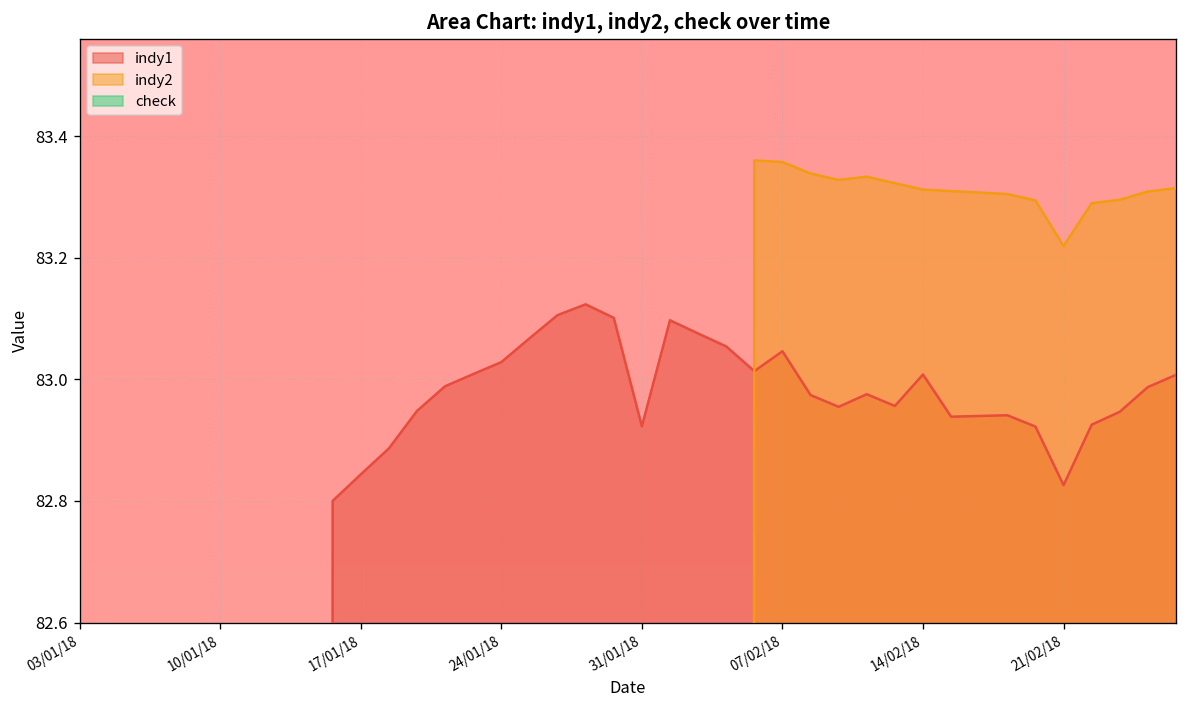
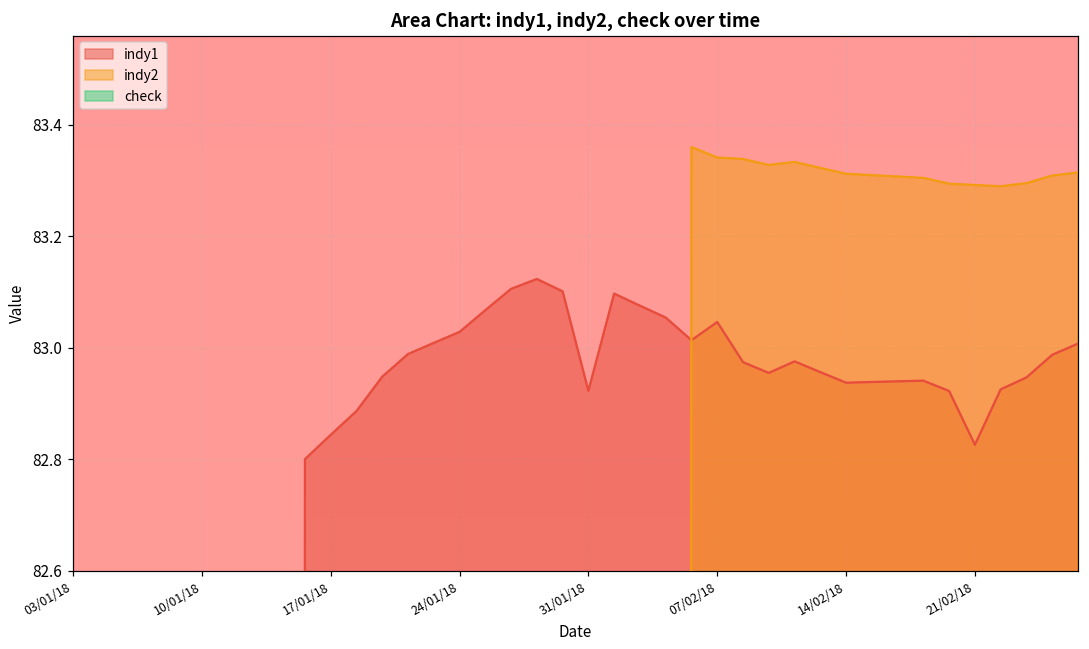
indy2, 07/02/18: 83.36 -> 83.34
indy1, 14/02/18: 83.01 -> 82.94
indy2, 21/02/18: 83.22 -> 83.29
